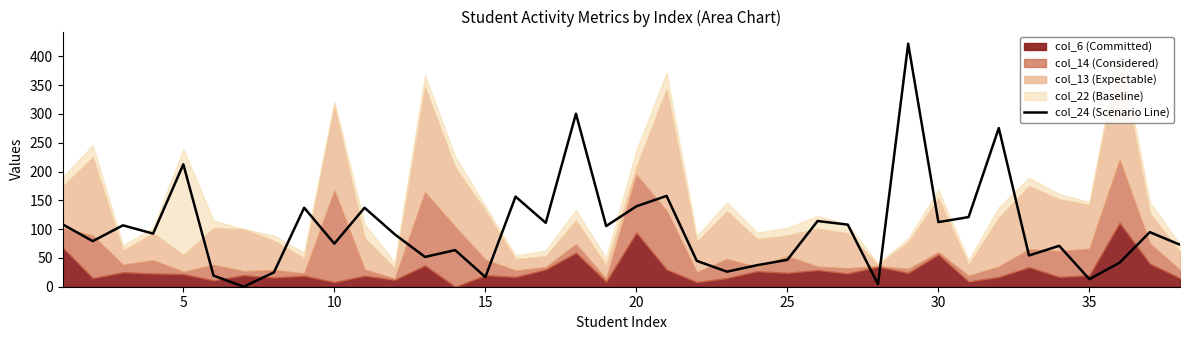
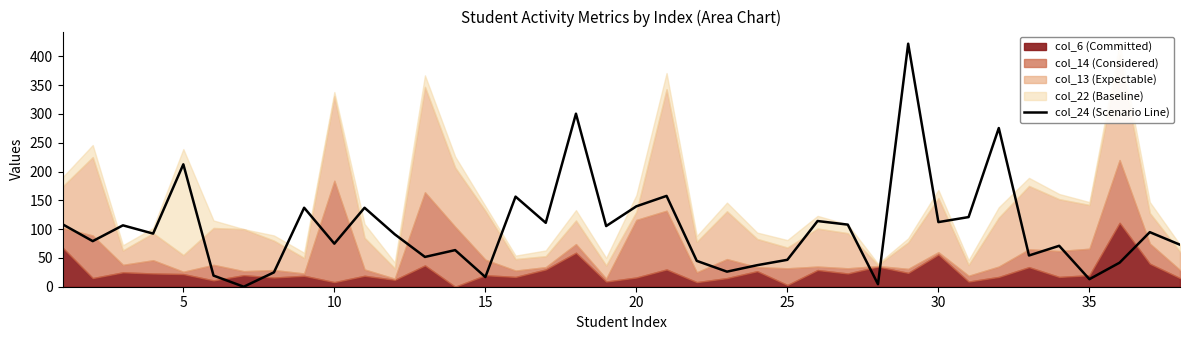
col_14 (Considered), 10: 160 -> 180
col_6 (Committed), 20: 90 -> 20
col_6 (Committed), 25: 20 -> 0
